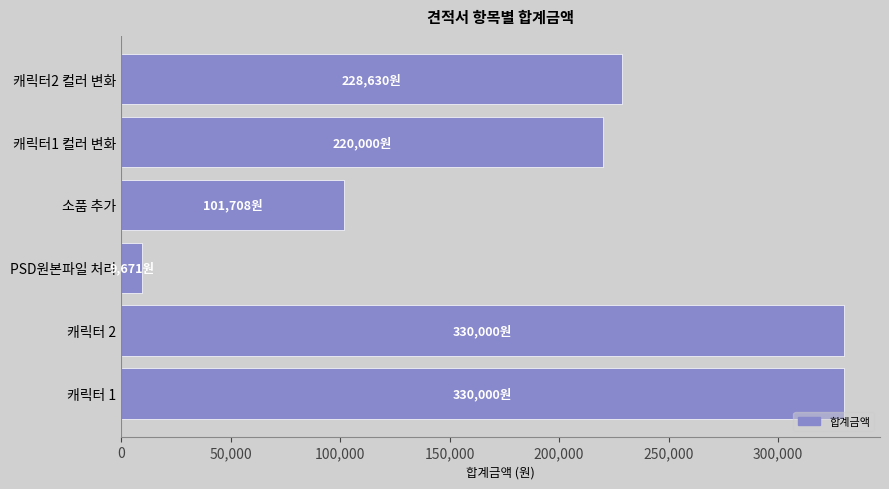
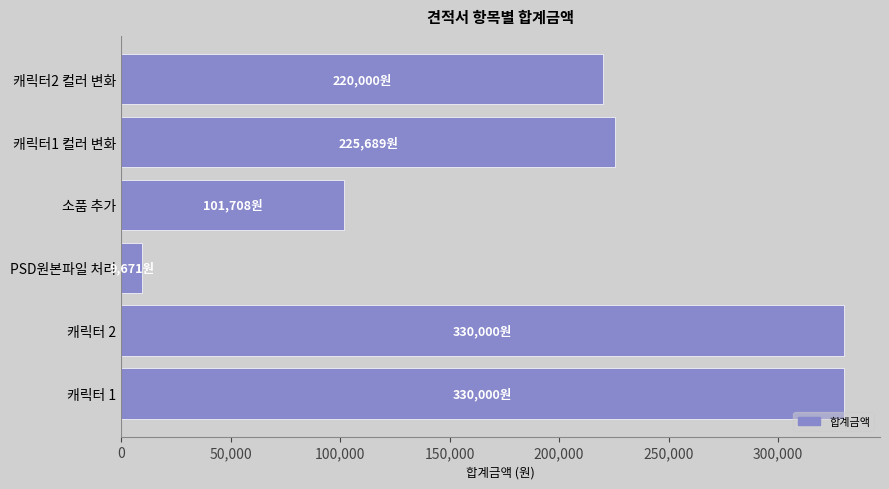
캐릭터2 컬러 변화: 228,630원 -> 220,000원
캐릭터1 컬러 변화: 220,000원 -> 225,689원
